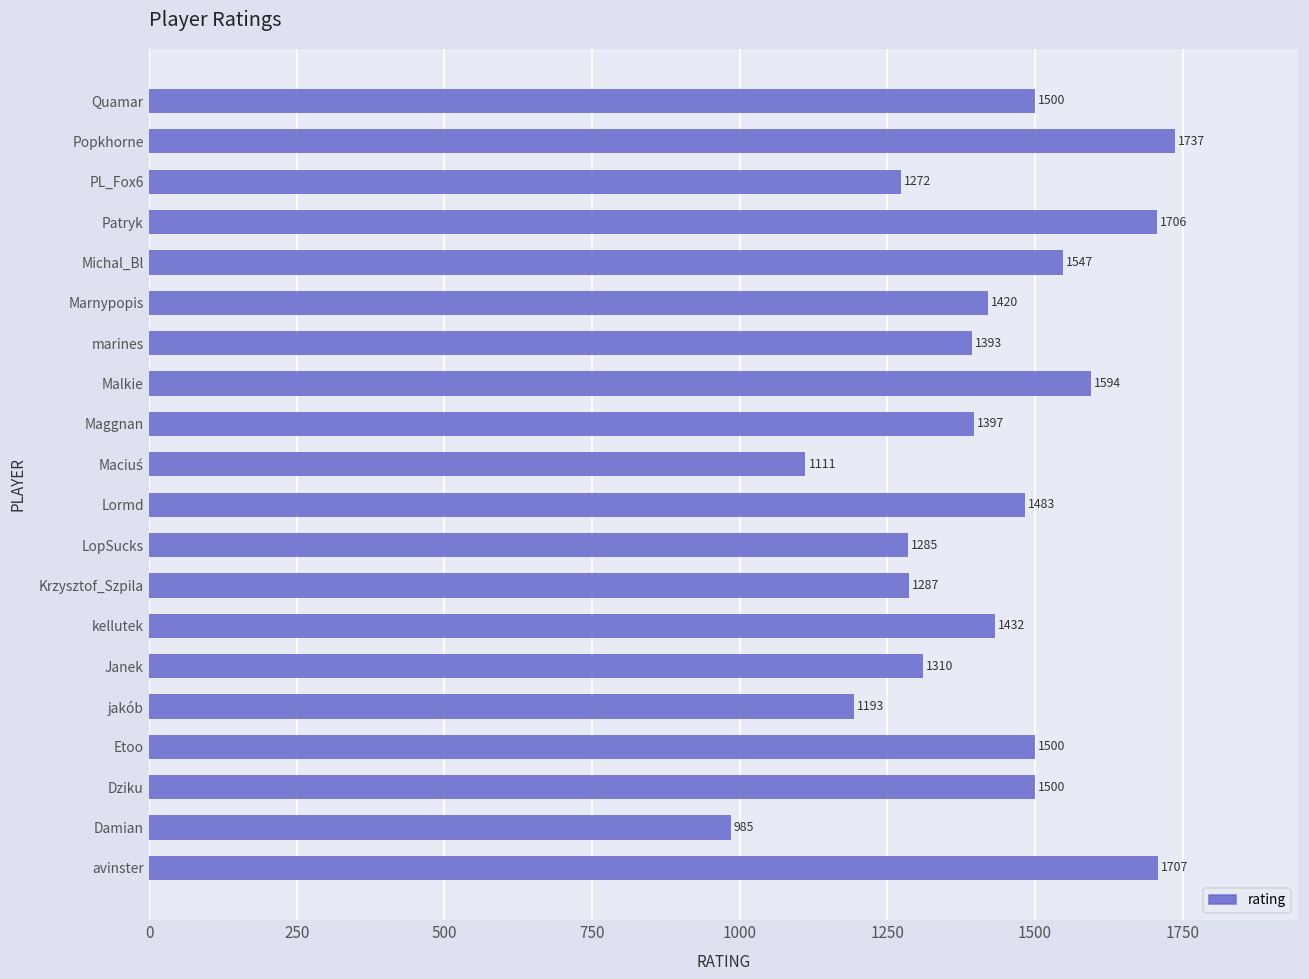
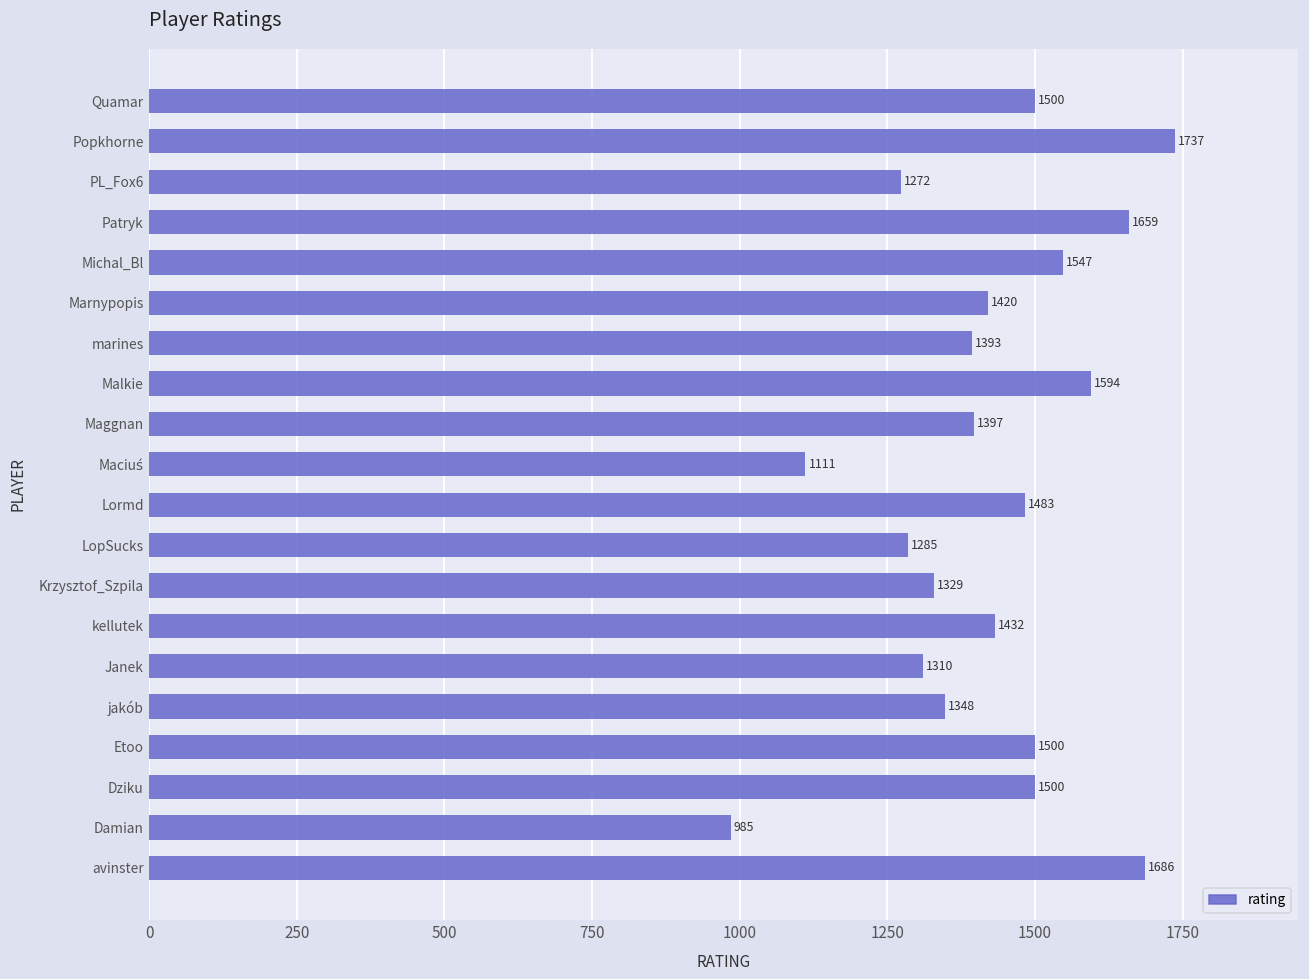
Patryk: 1706 -> 1659
Krzysztof_Szpila: 1287 -> 1329
jakób: 1193 -> 1348
avinster: 1707 -> 1686
